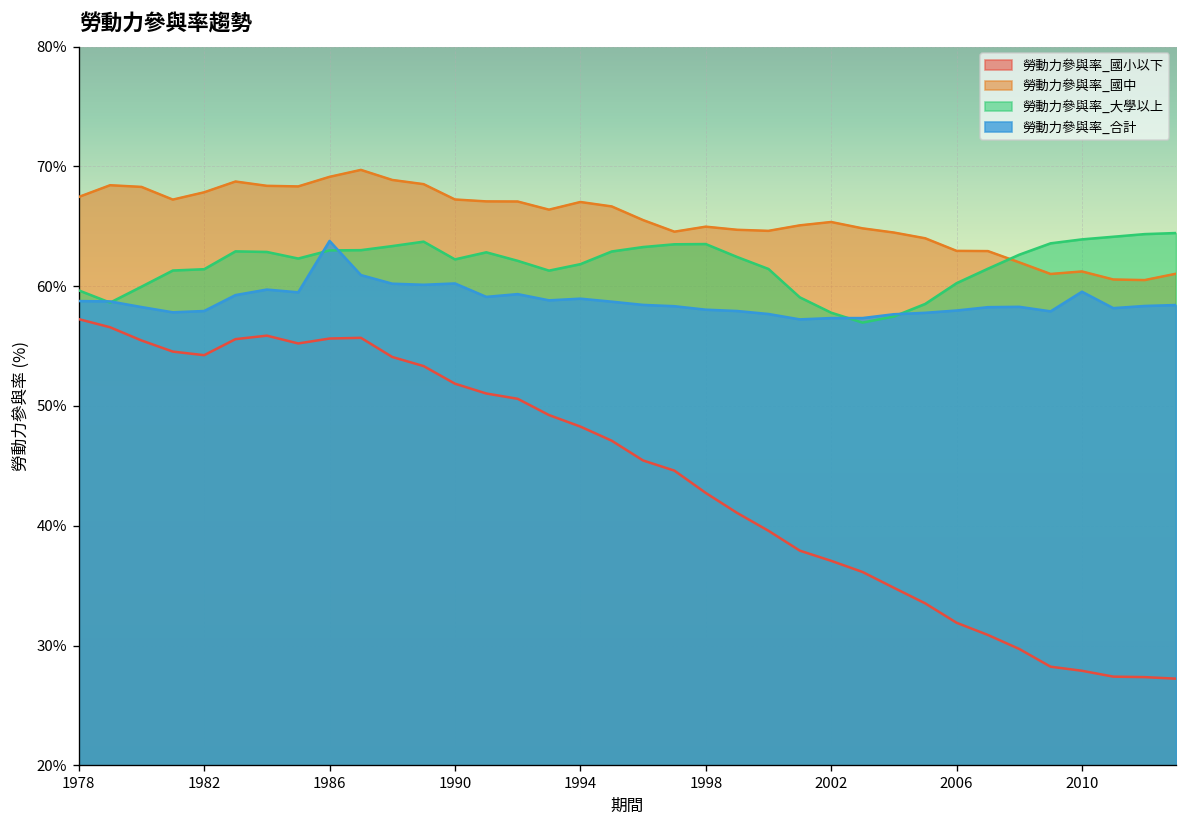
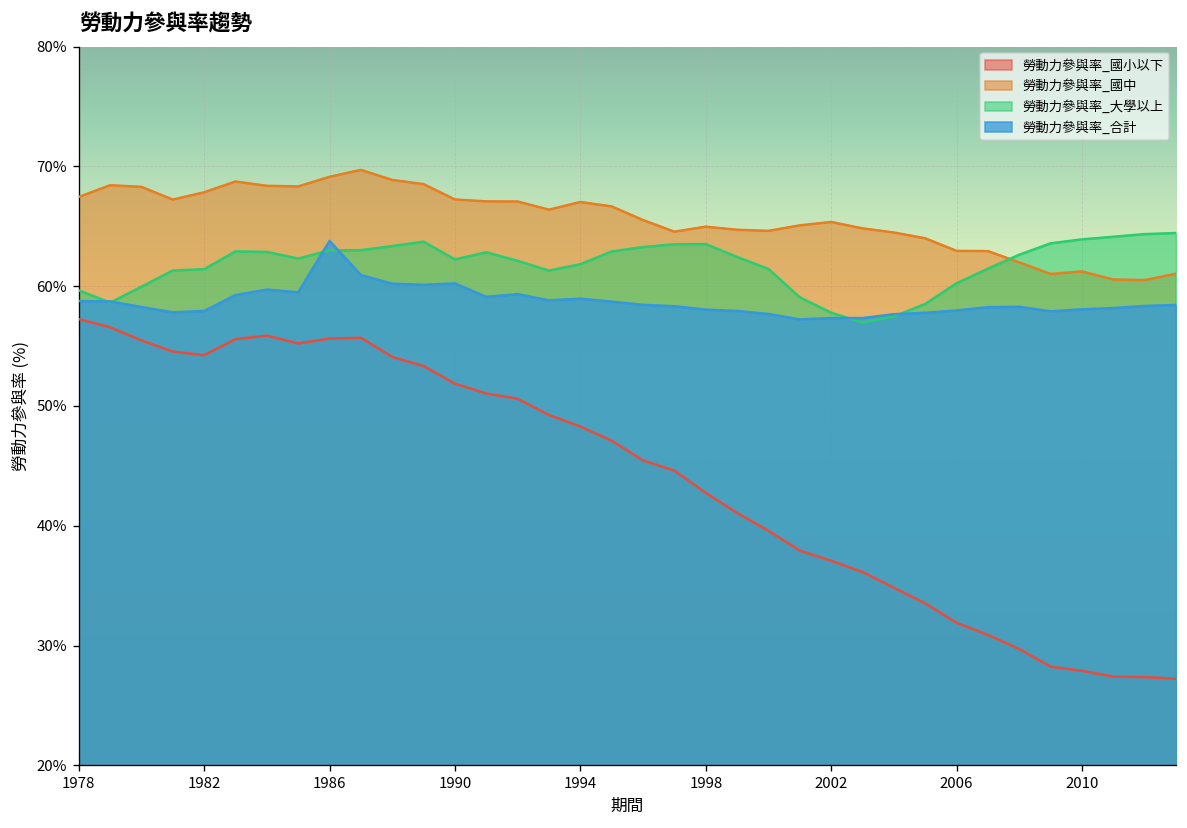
勞動力參與率_合計, 2010: 60% -> 58%
